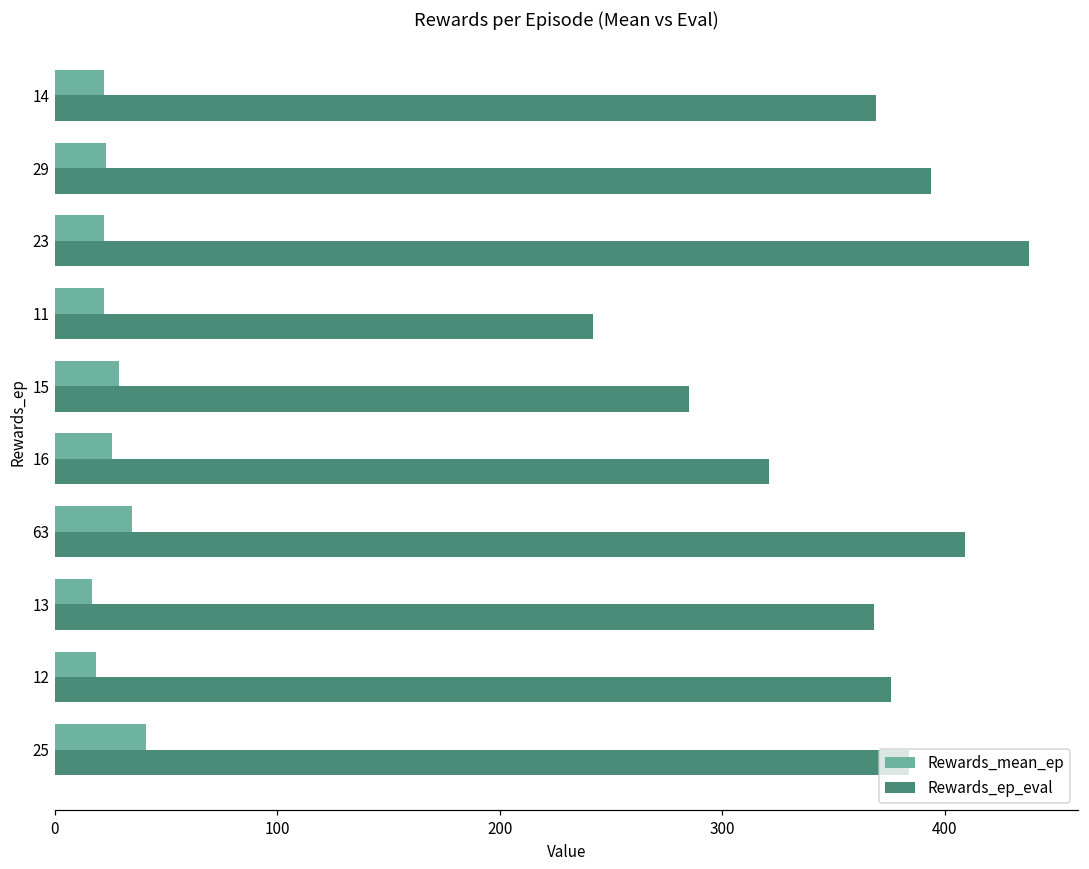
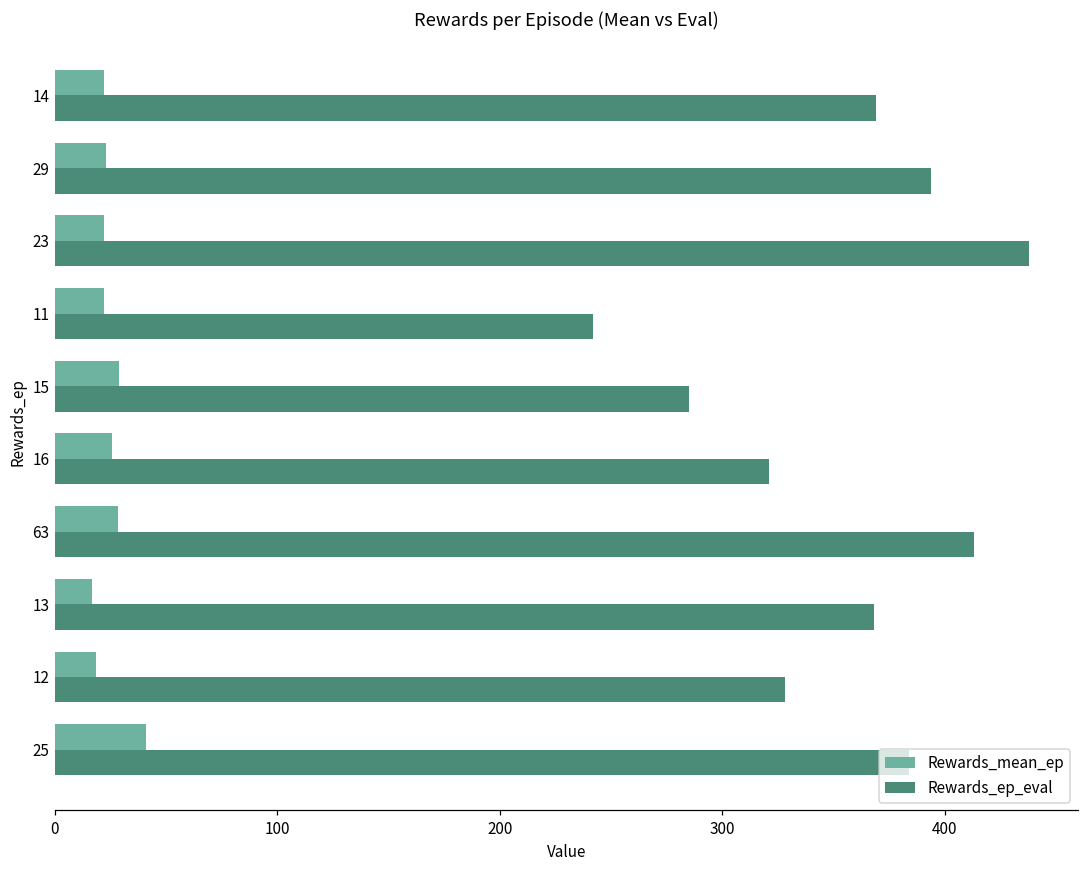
Rewards_mean_ep, 63: 35 -> 28
Rewards_ep_eval, 63: 409 -> 413
Rewards_ep_eval, 12: 376 -> 328
